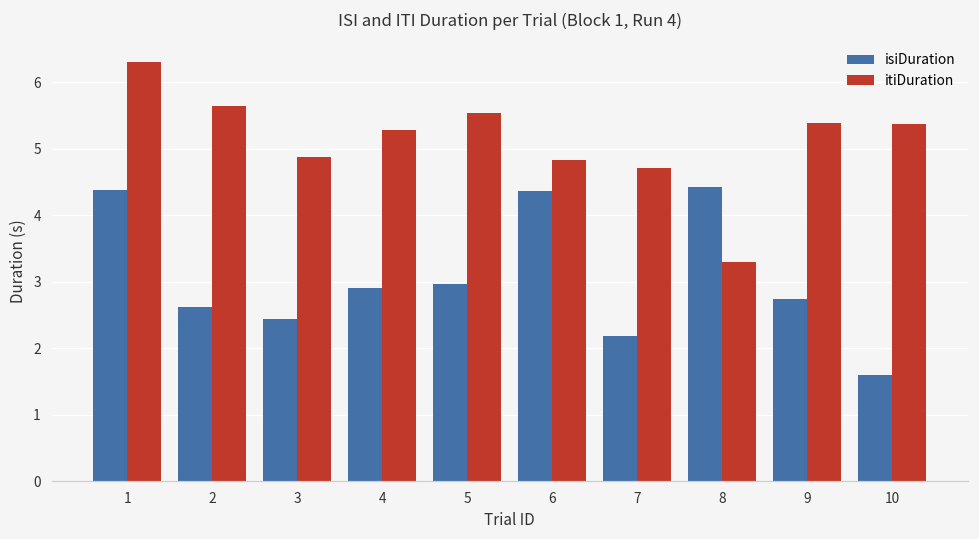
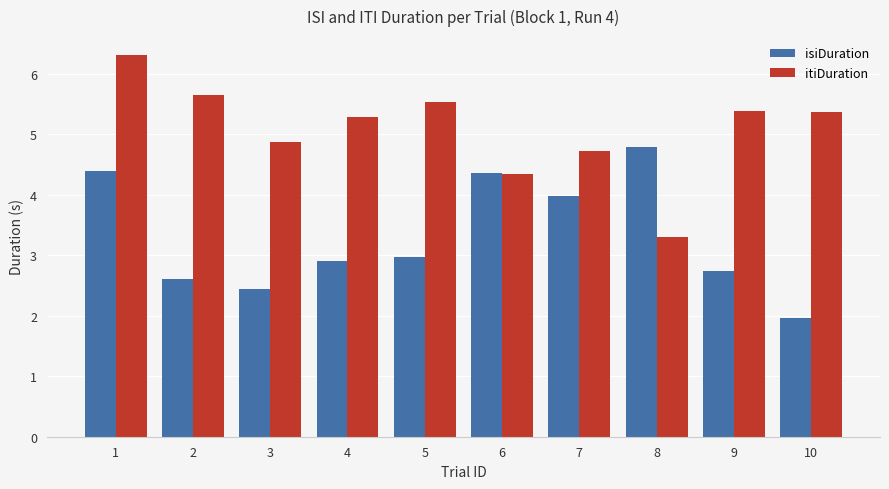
itiDuration, 6: 4.8 -> 4.3
isiDuration, 7: 2.2 -> 4.0
isiDuration, 8: 4.4 -> 4.8
isiDuration, 10: 1.6 -> 2.0
